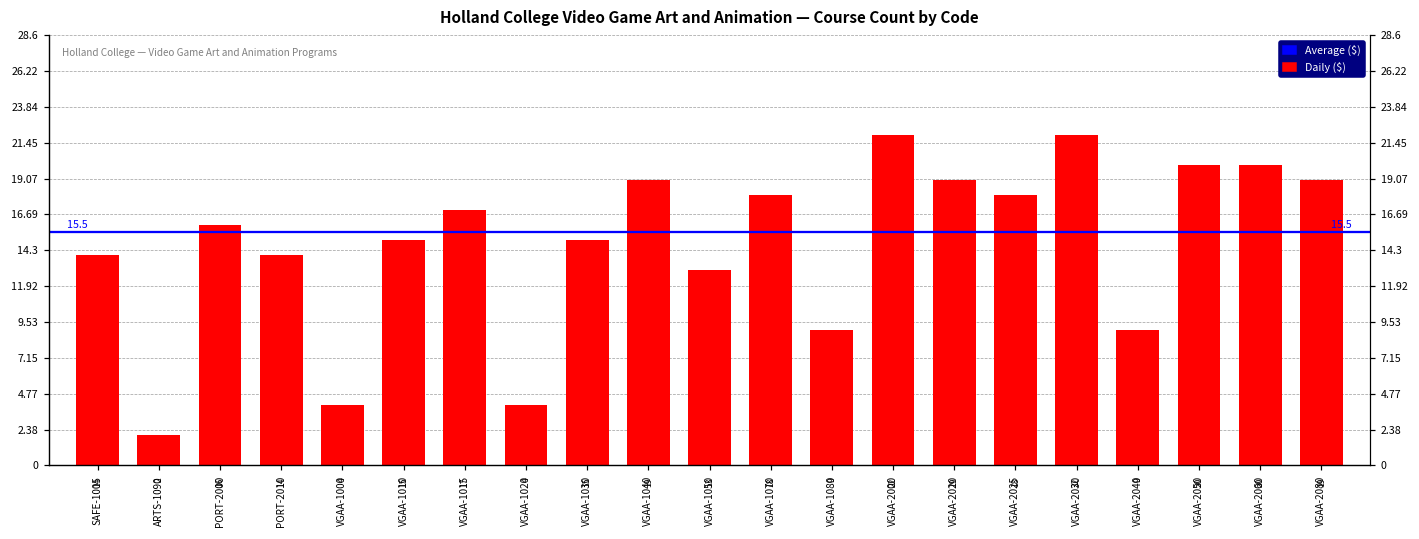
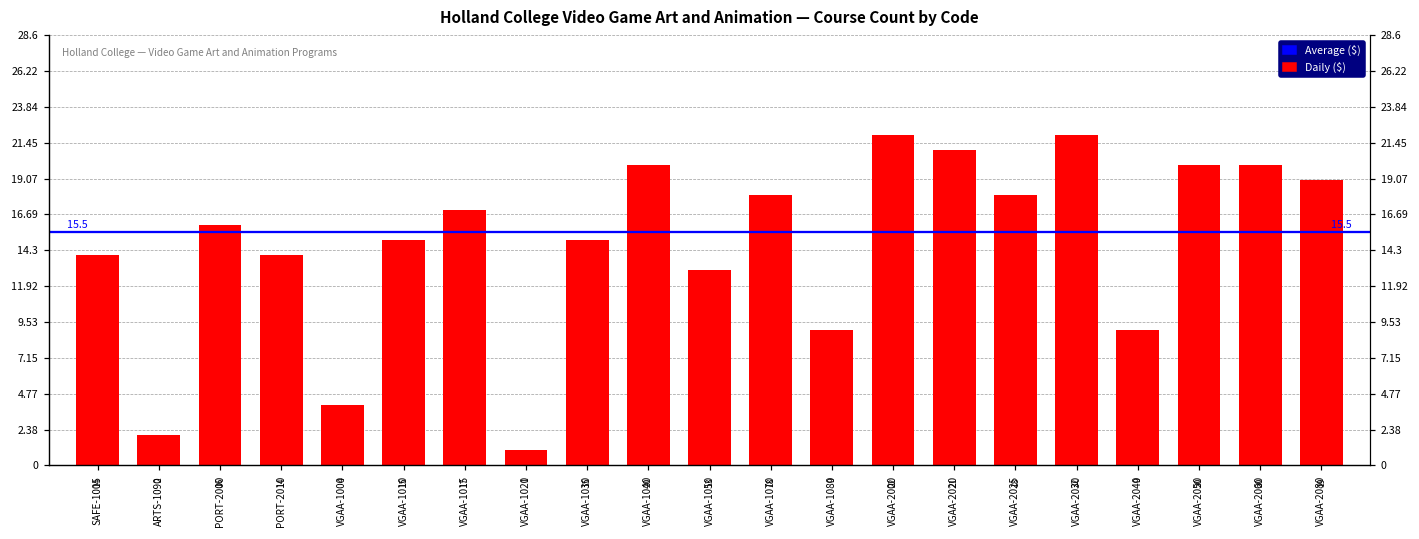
VGAA-1020: 4 -> 1
VGAA-1040: 19 -> 20
VGAA-2020: 19 -> 21
